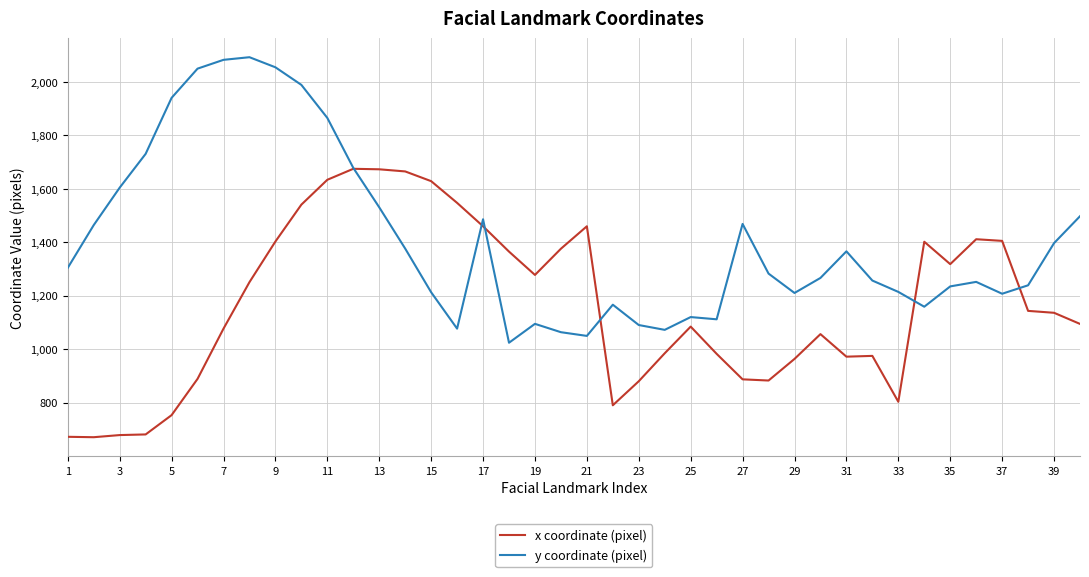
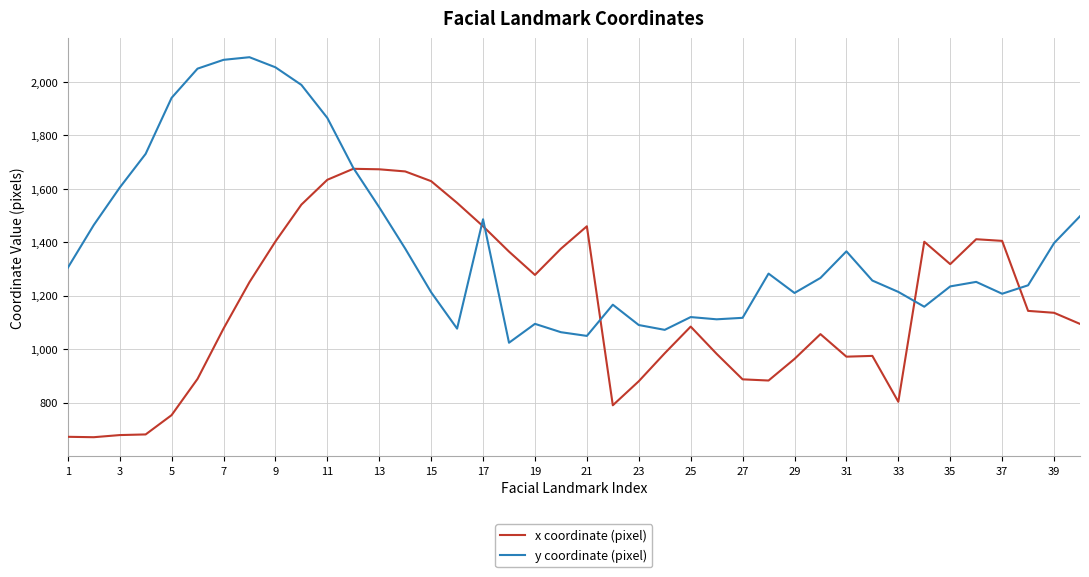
y coordinate (pixel), 27: 1,470 -> 1,120
